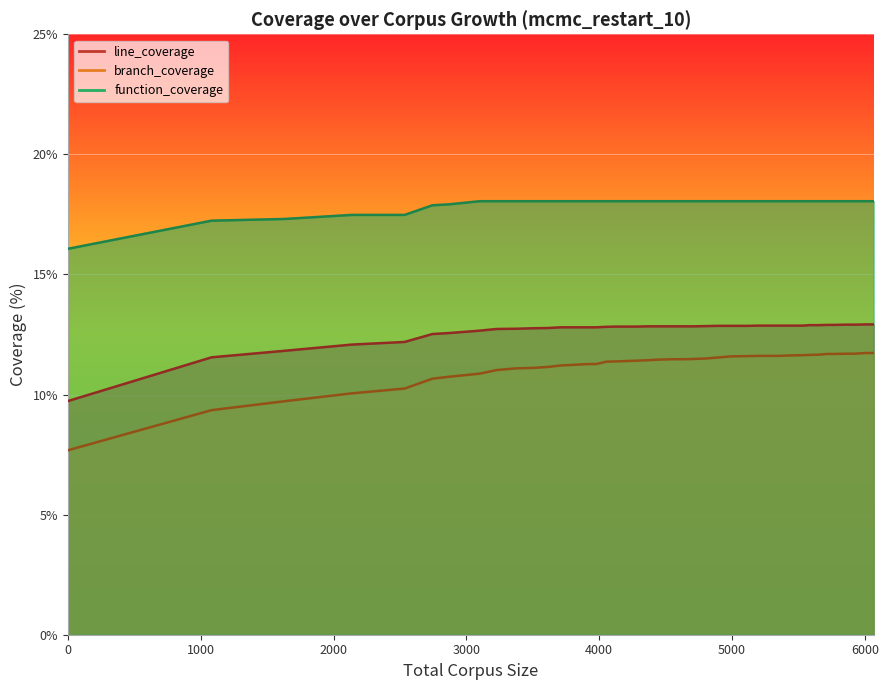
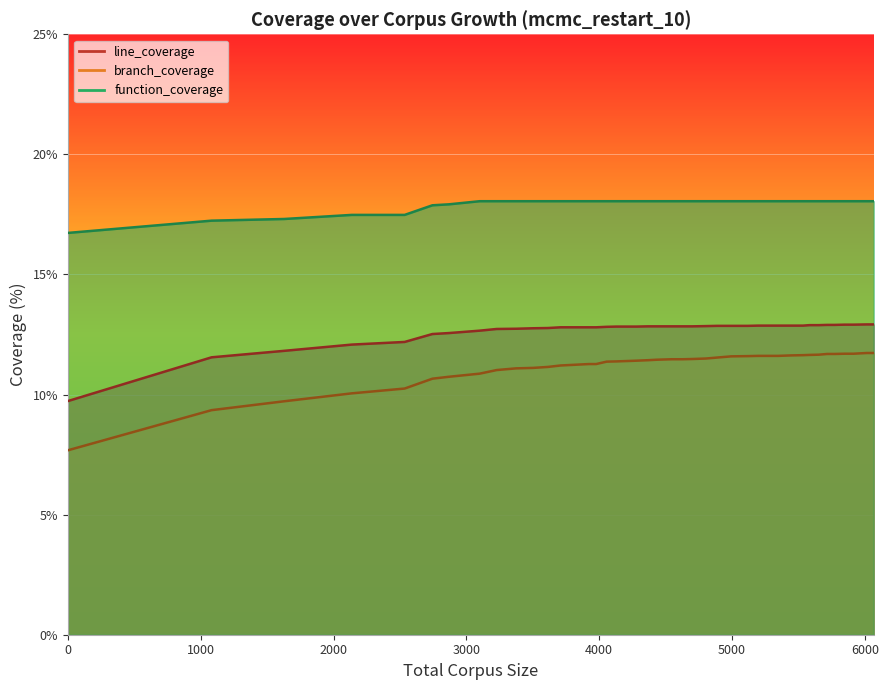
function_coverage, 0: 16.1% -> 16.7%
